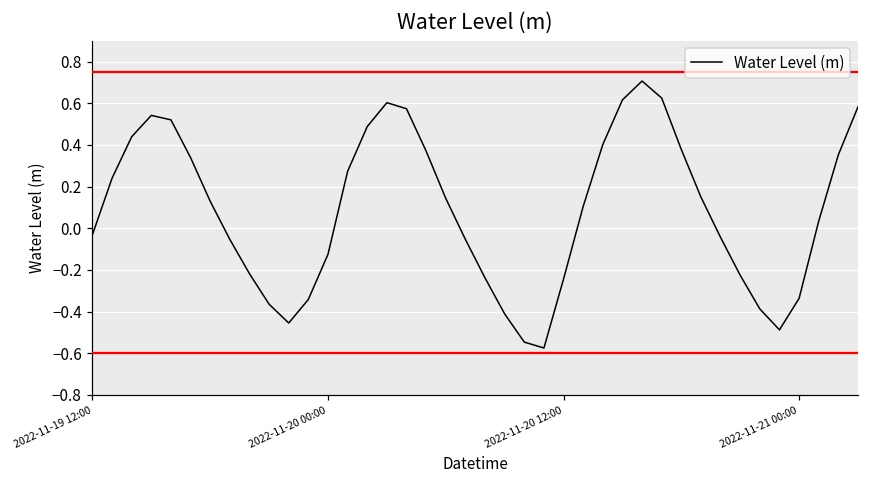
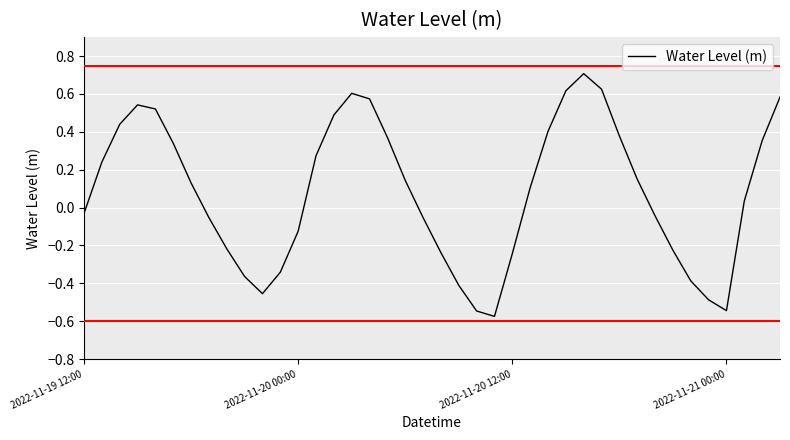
2022-11-21 00:00: -0.34 -> -0.54
